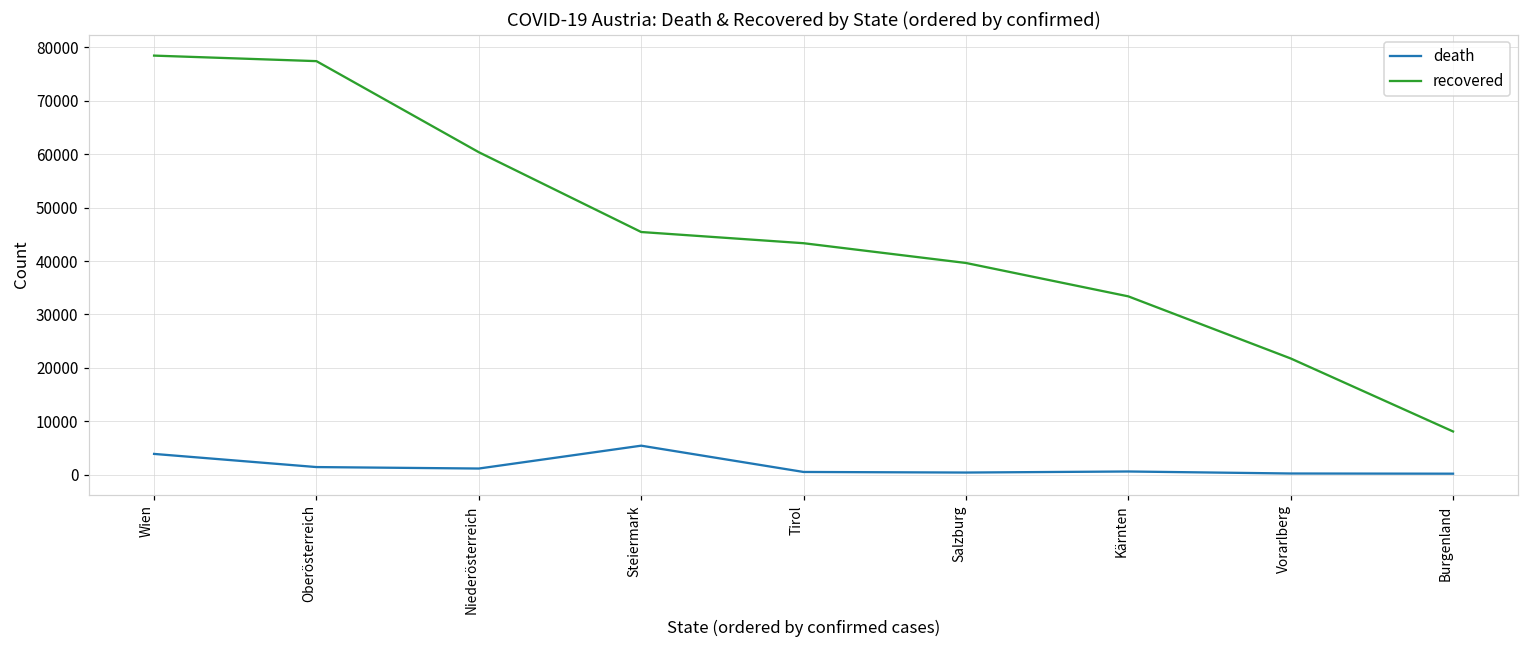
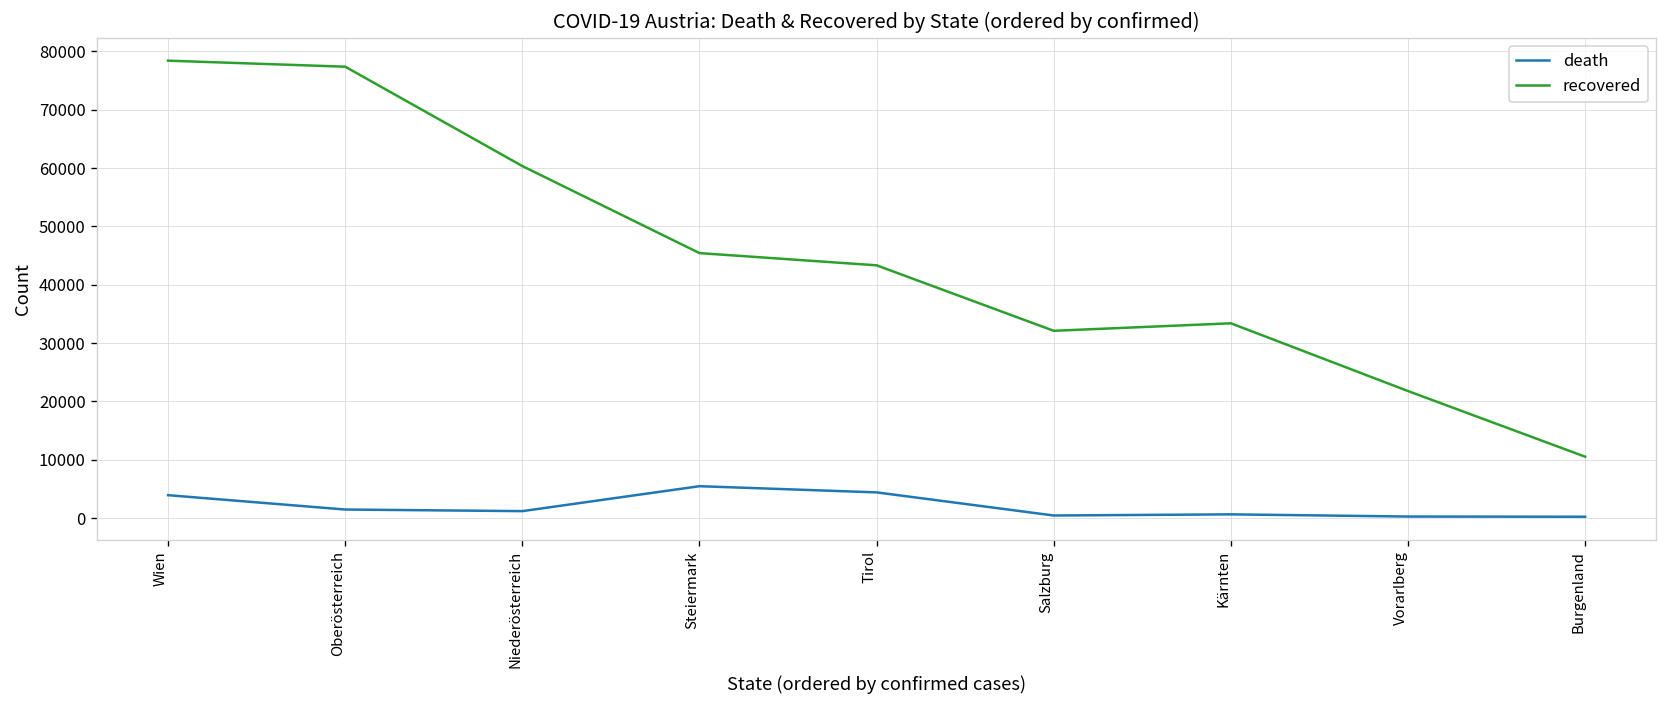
death, Tirol: 1000 -> 4000
recovered, Salzburg: 40000 -> 32000
recovered, Burgenland: 8000 -> 11000
